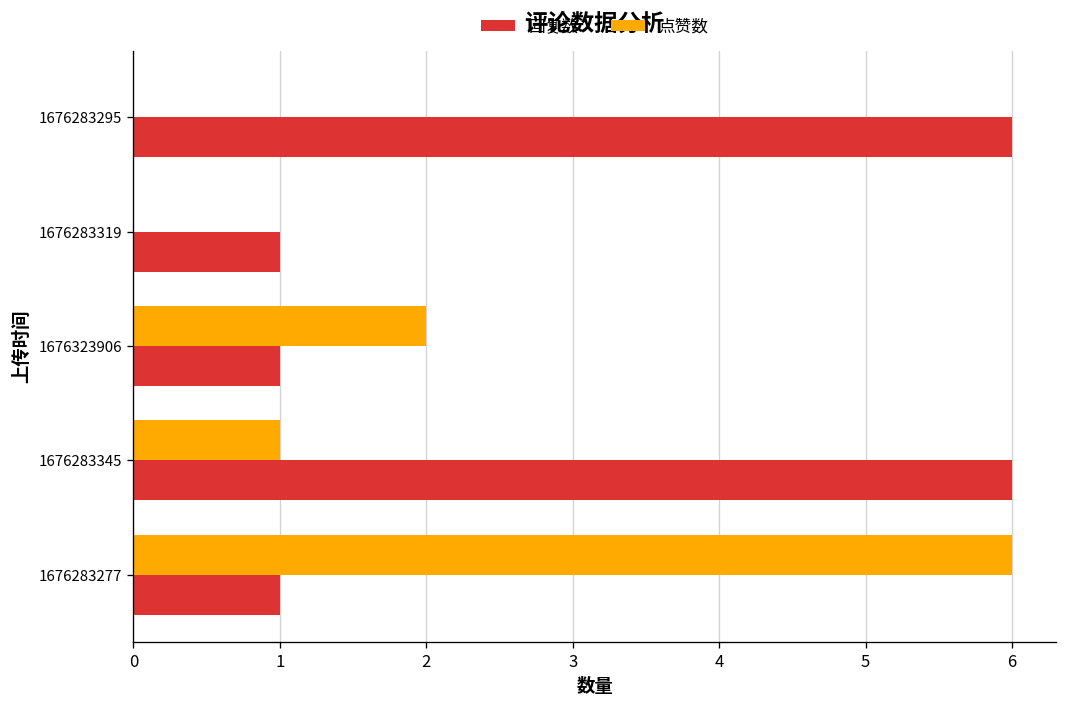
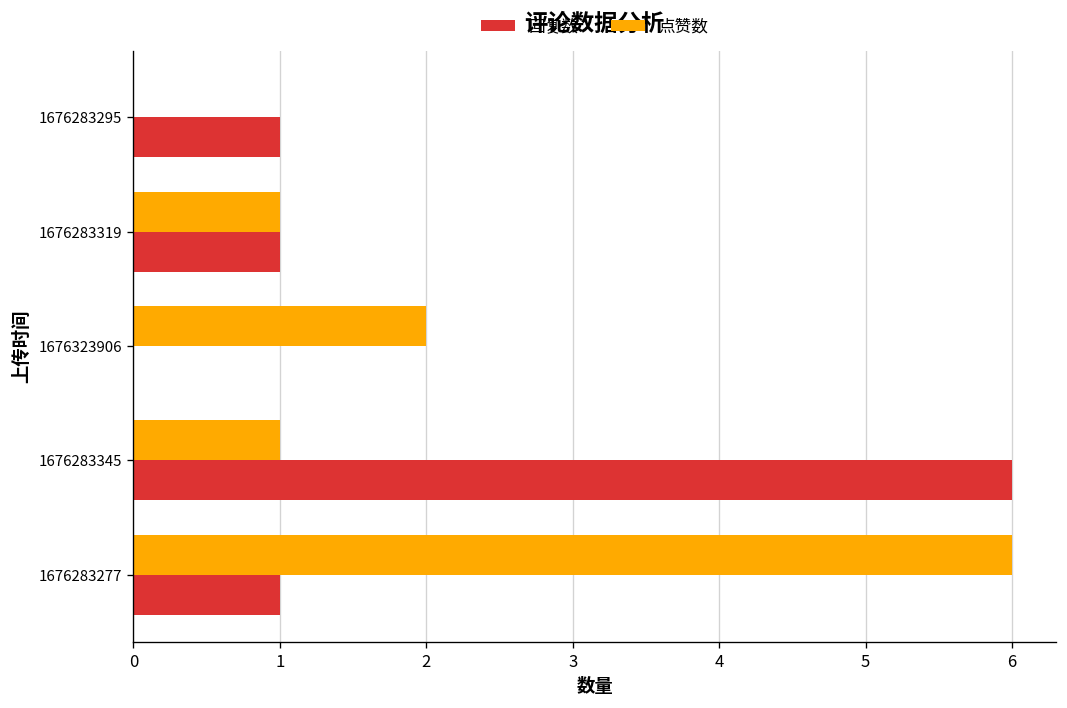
回复数, 1676283295: 6 -> 1
点赞数, 1676283319: 0 -> 1
回复数, 1676323906: 1 -> 0
